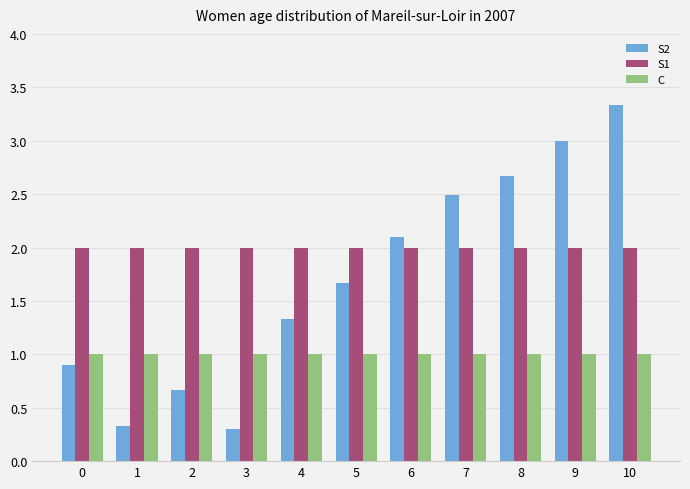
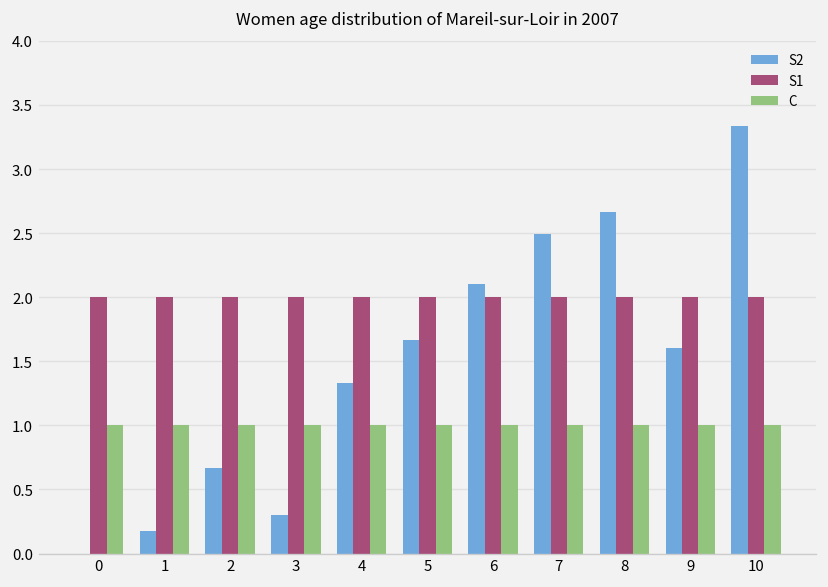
S2, 0: 0.9 -> 0.0
S2, 1: 0.33 -> 0.18
S2, 9: 3.0 -> 1.6
